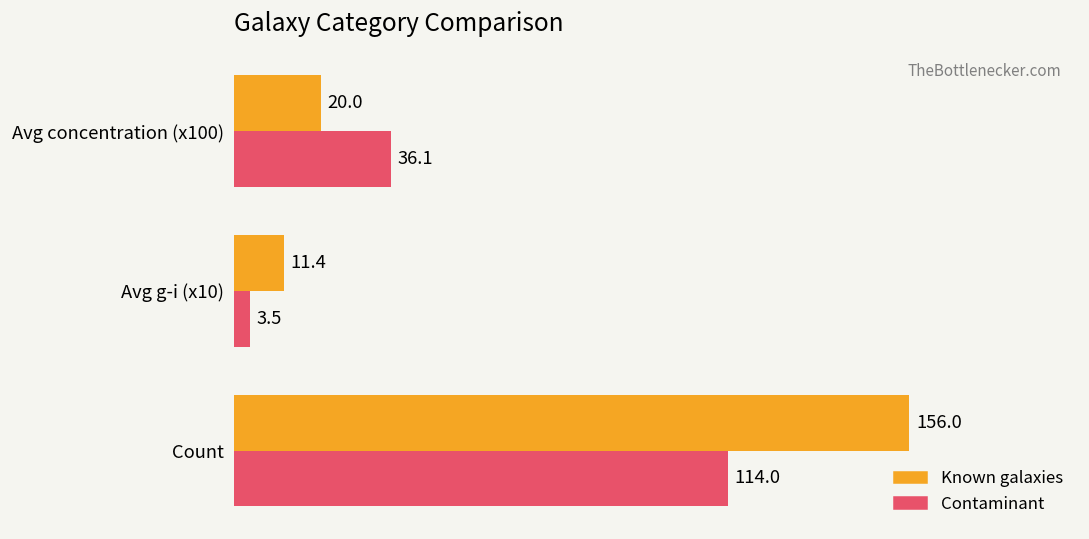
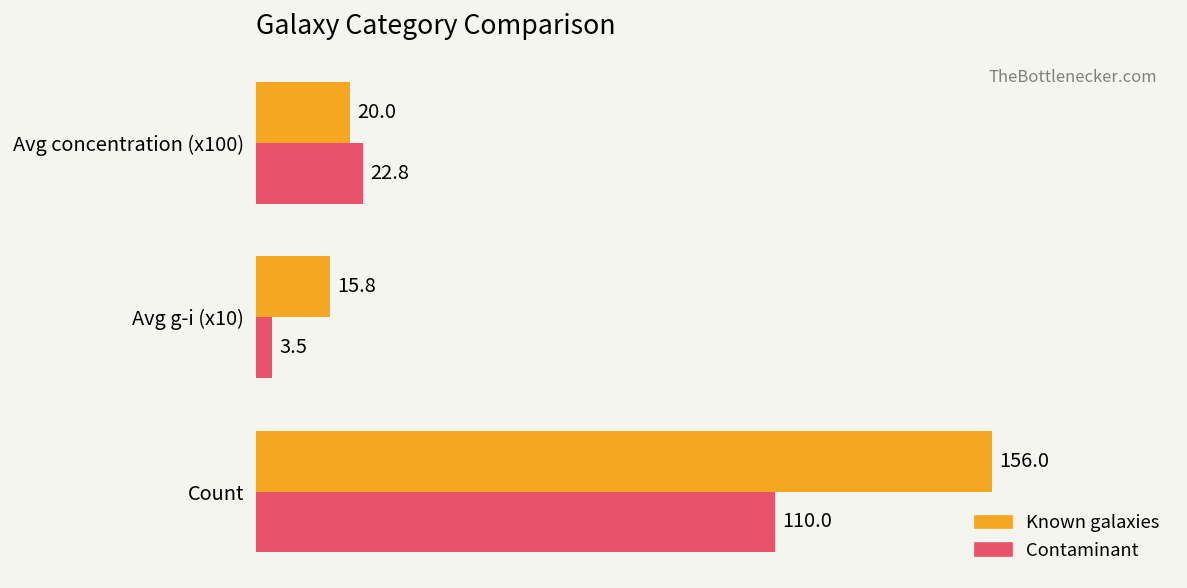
Contaminant, Avg concentration (x100): 36.1 -> 22.8
Known galaxies, Avg g-i (x10): 11.4 -> 15.8
Contaminant, Count: 114.0 -> 110.0
